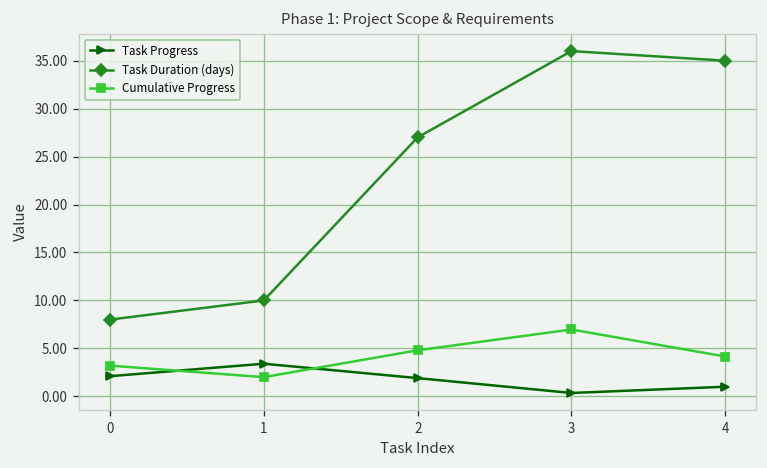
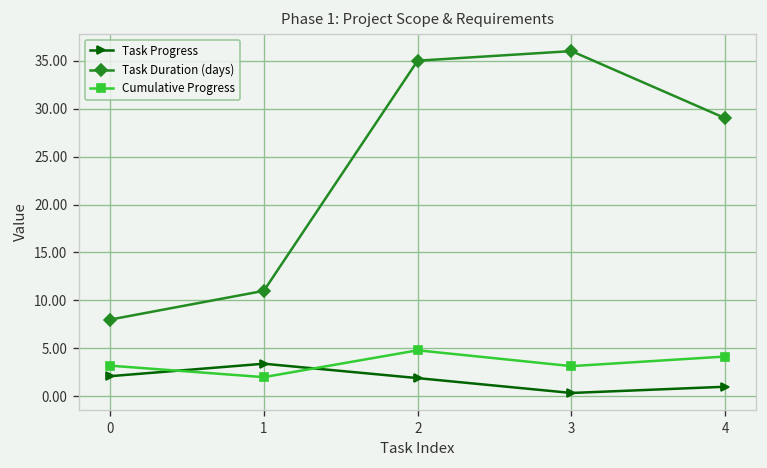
Task Duration (days), 1: 10 -> 11
Task Duration (days), 2: 27 -> 35
Cumulative Progress, 3: 7 -> 3
Task Duration (days), 4: 35 -> 29
